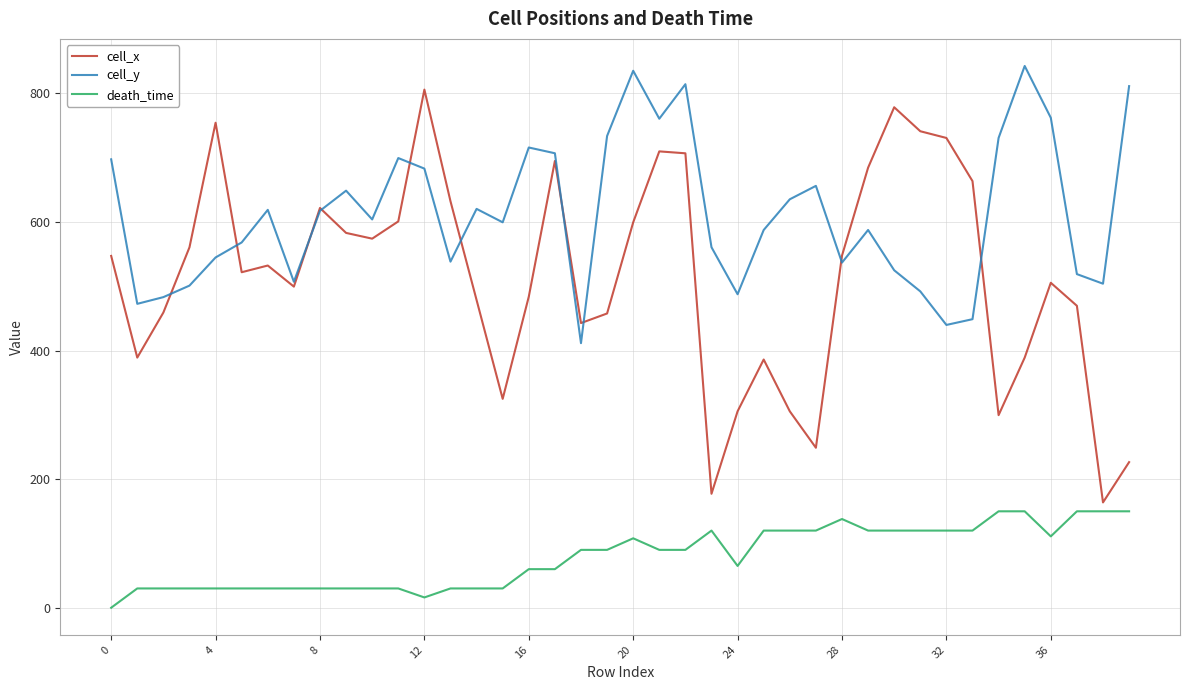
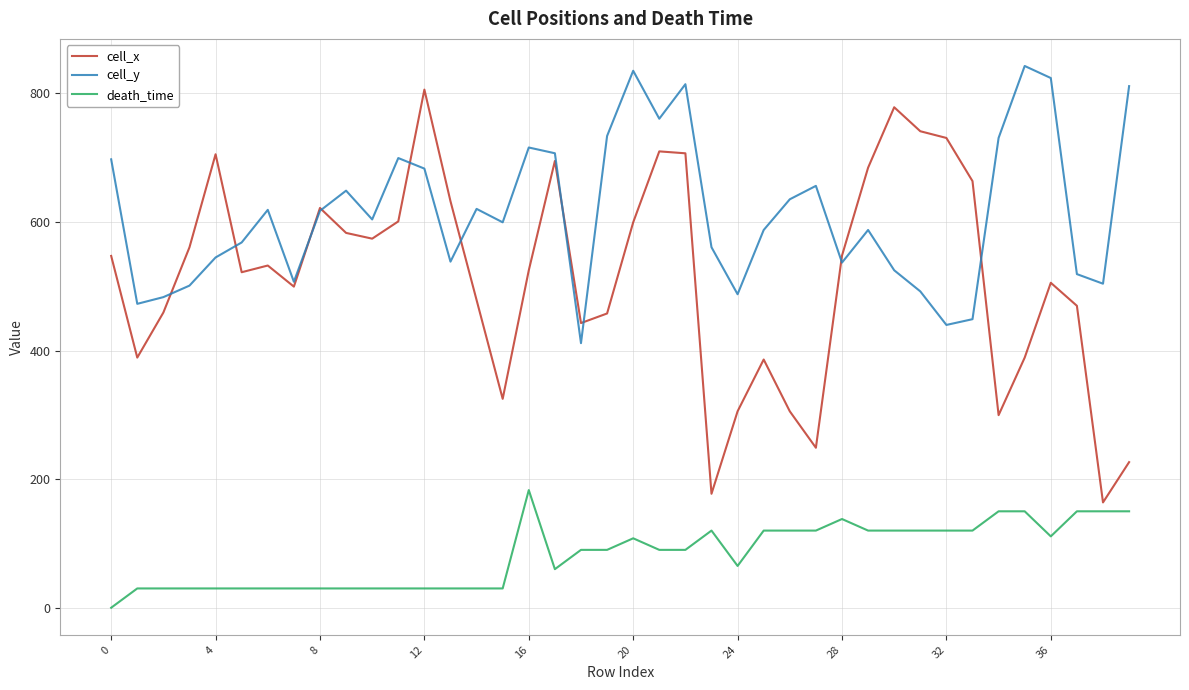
cell_x, 4: 750 -> 710
death_time, 12: 20 -> 30
cell_x, 16: 480 -> 520
death_time, 16: 60 -> 180
cell_y, 36: 760 -> 820
